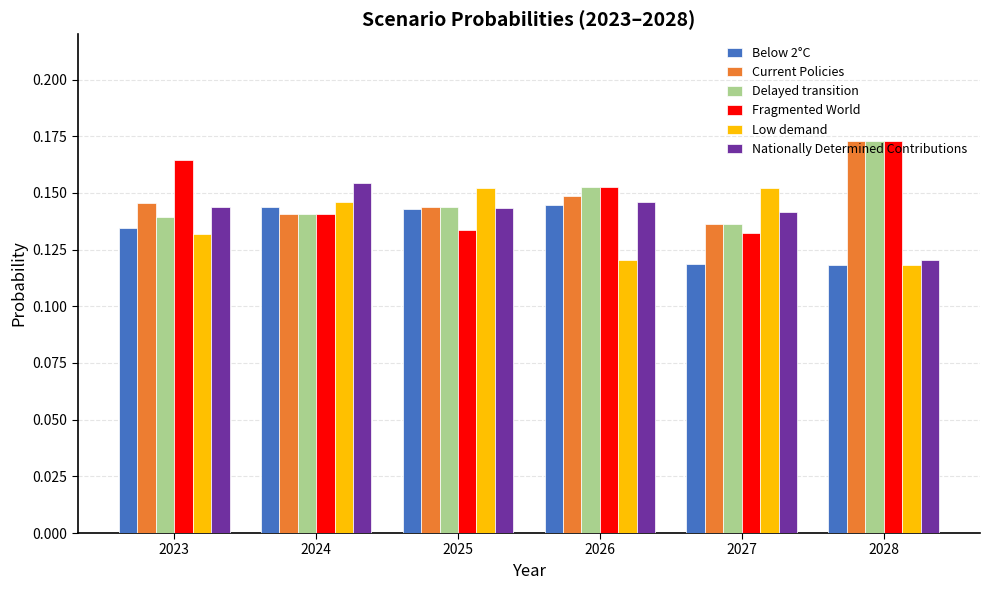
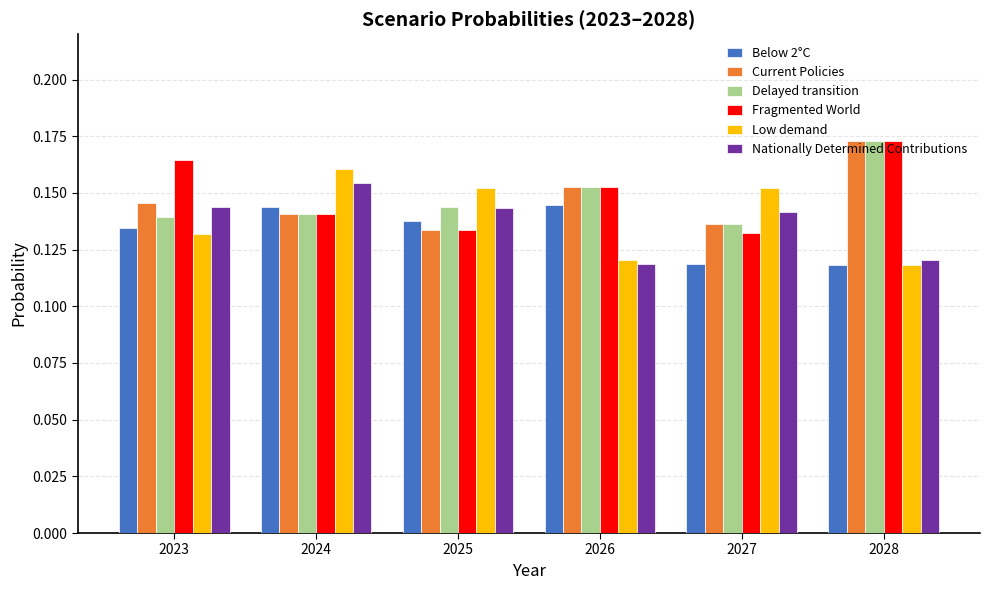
Low demand, 2024: 0.146 -> 0.161
Below 2°C, 2025: 0.143 -> 0.138
Current Policies, 2025: 0.144 -> 0.134
Current Policies, 2026: 0.149 -> 0.152
Nationally Determined Contributions, 2026: 0.146 -> 0.119
